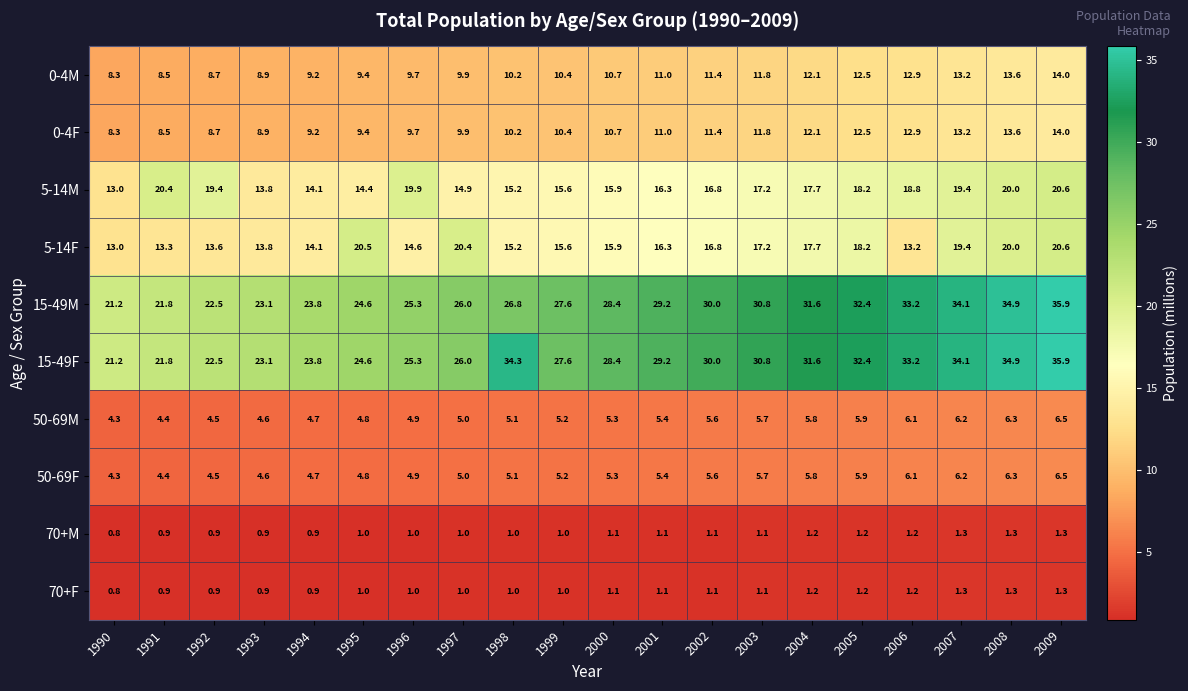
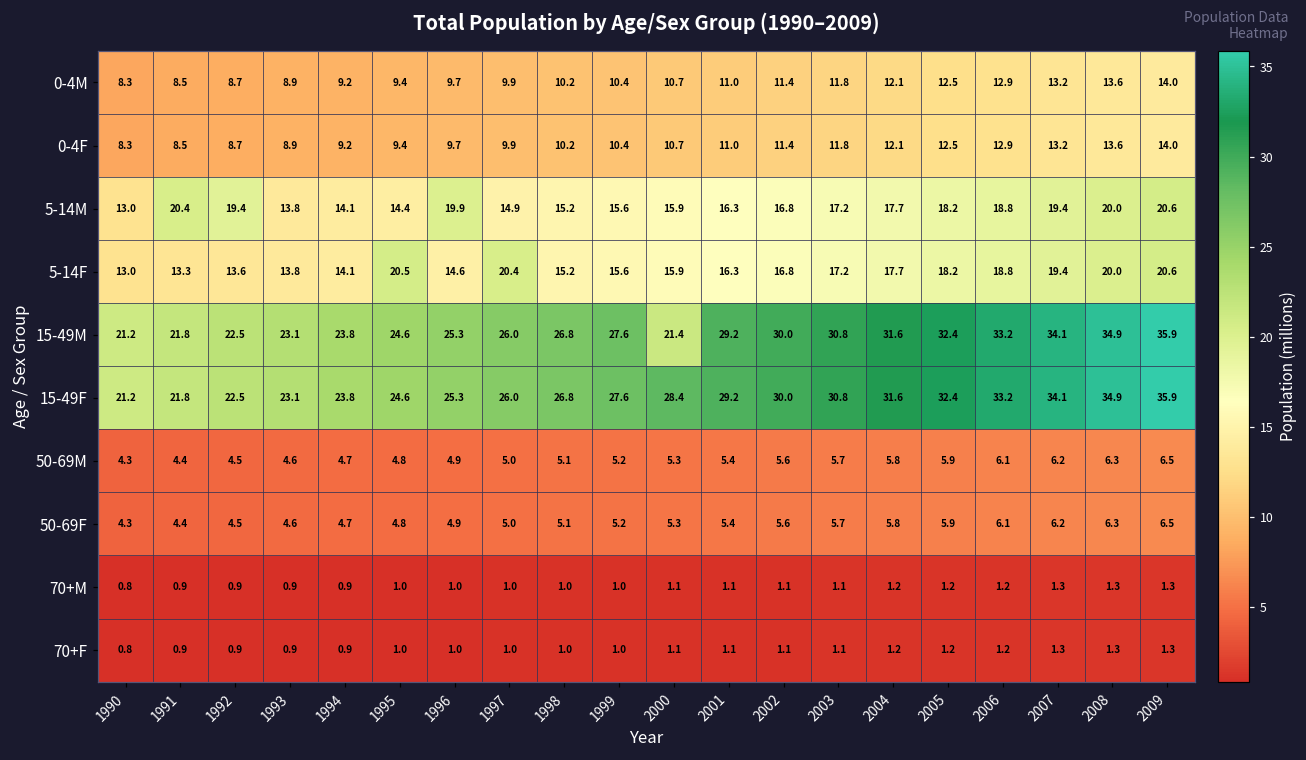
5-14F, 2006: 13.2 -> 18.8
15-49M, 2000: 28.4 -> 21.4
15-49F, 1998: 34.3 -> 26.8
